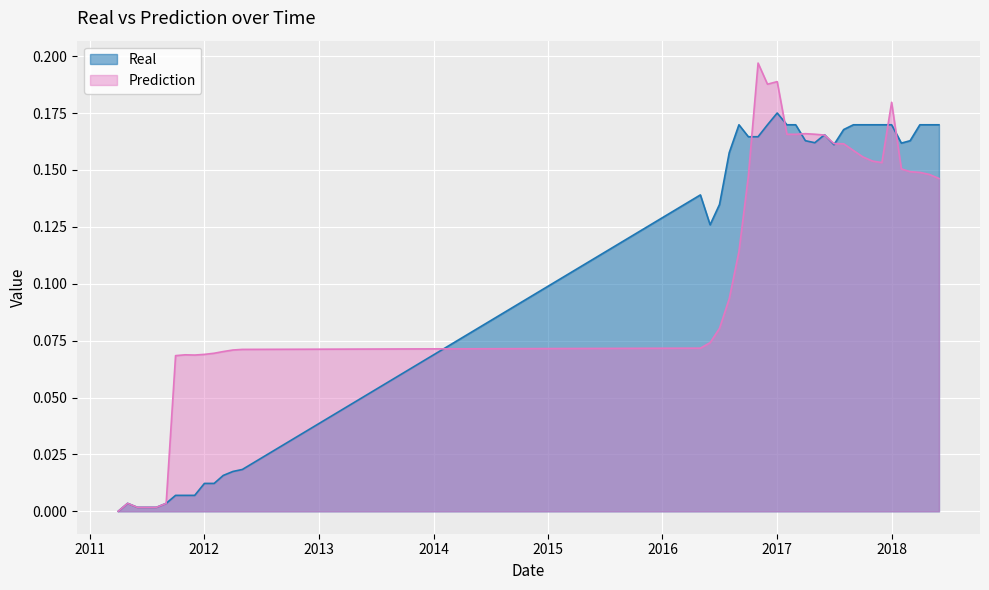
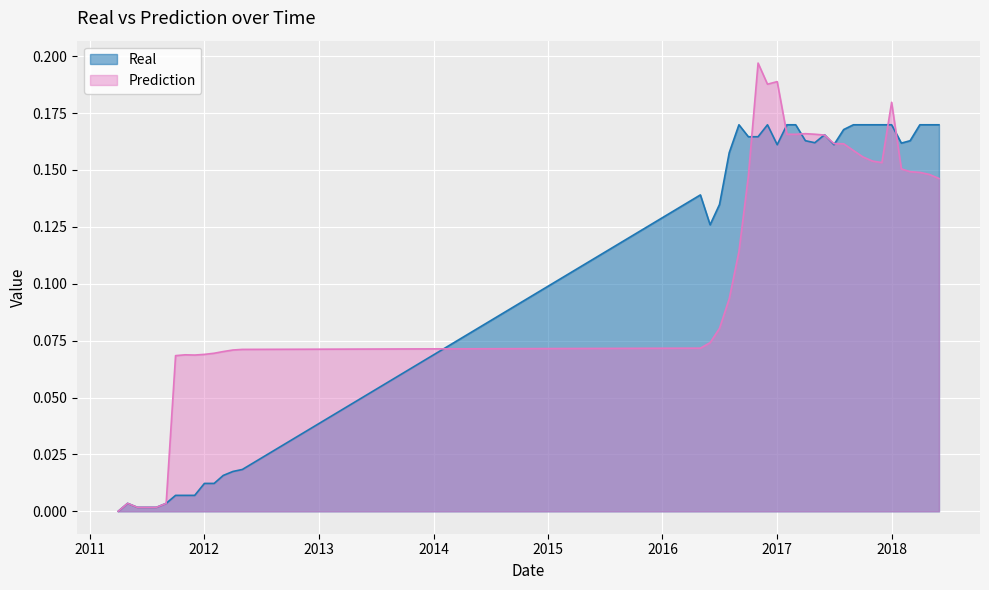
Real, 2017: 0.175 -> 0.161
